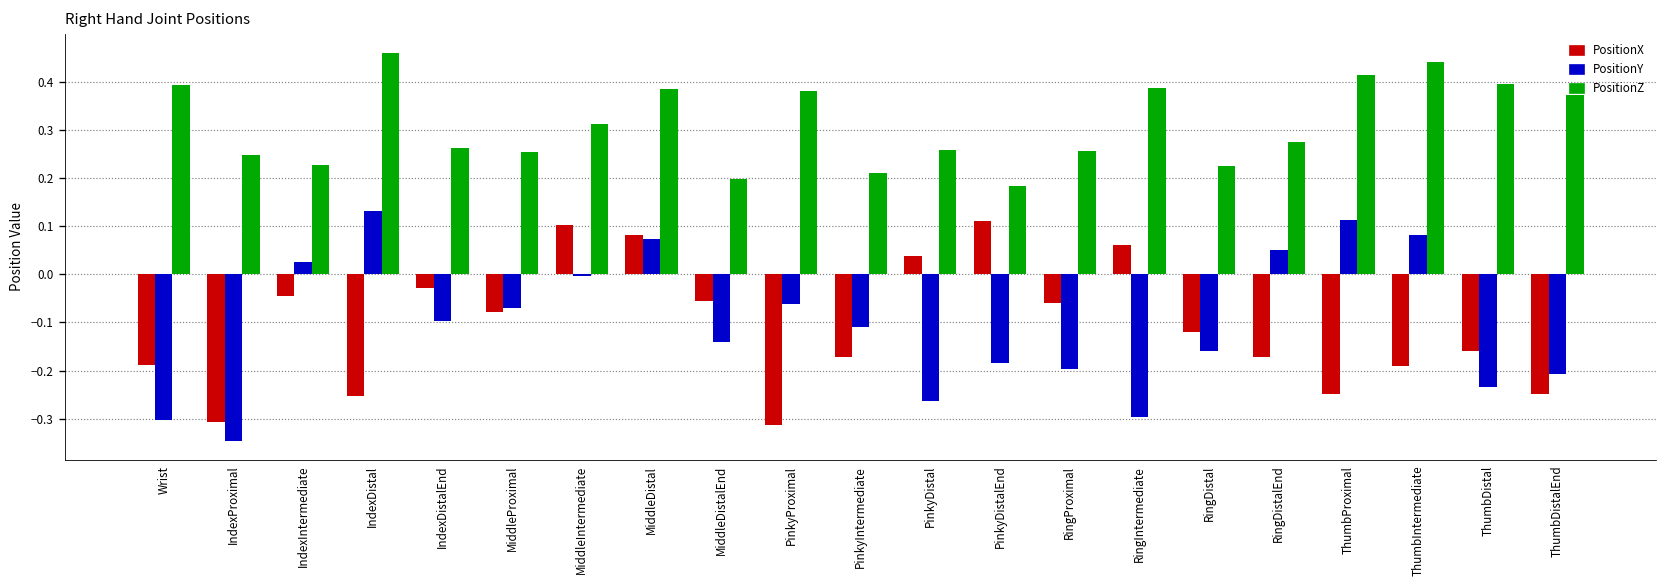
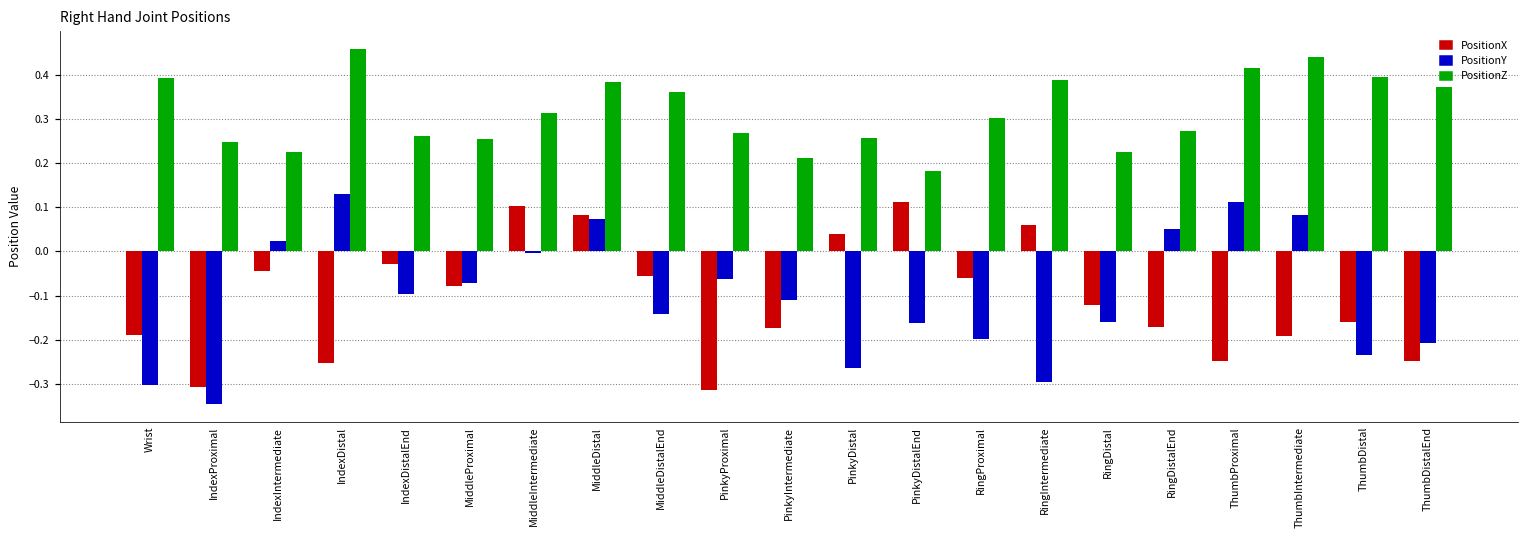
PositionZ, MiddleDistalEnd: 0.20 -> 0.36
PositionZ, PinkyProximal: 0.38 -> 0.27
PositionY, PinkyDistalEnd: -0.18 -> -0.16
PositionZ, RingProximal: 0.26 -> 0.30
